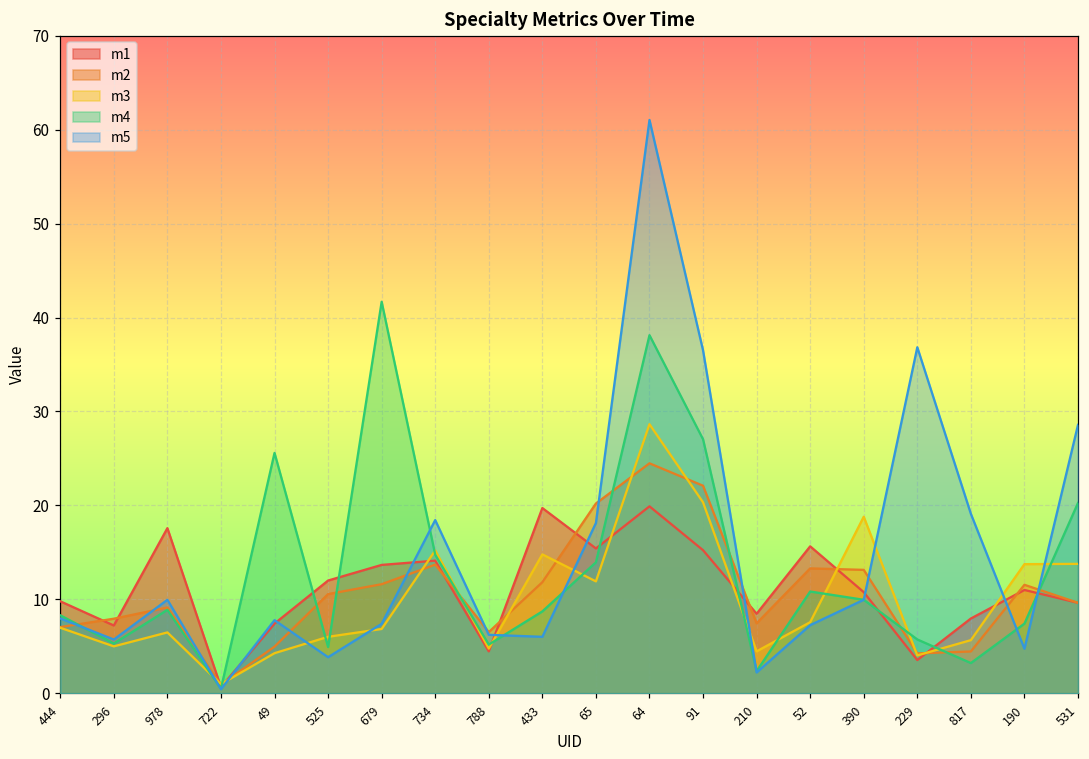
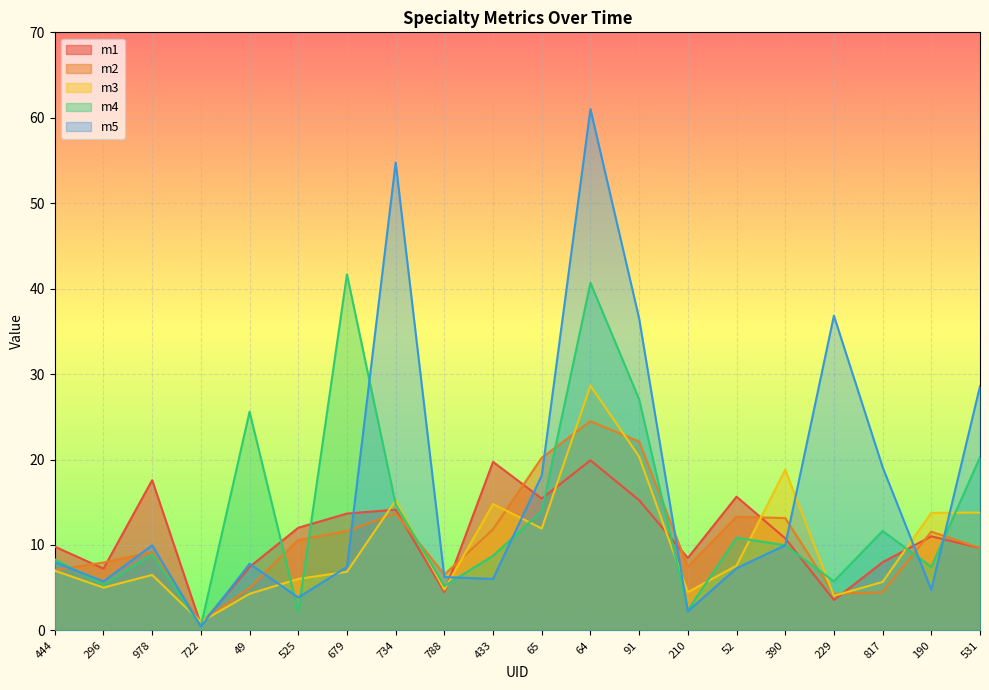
m4, 525: 5 -> 2
m5, 734: 18 -> 55
m4, 64: 38 -> 41
m4, 817: 3 -> 12
